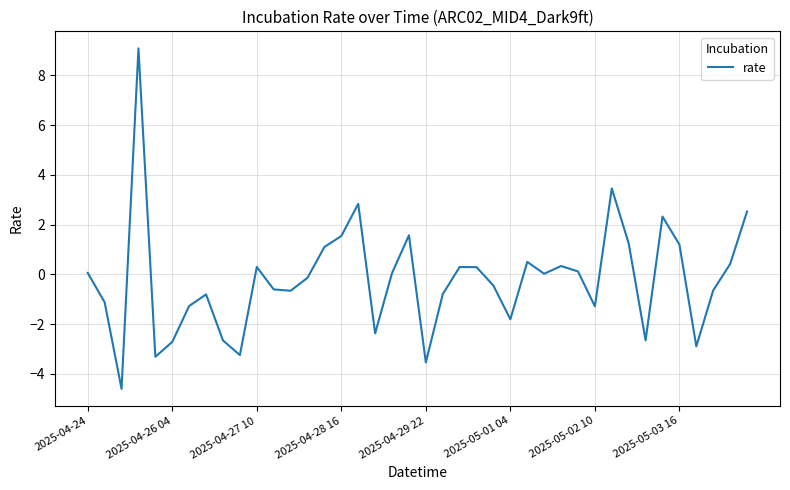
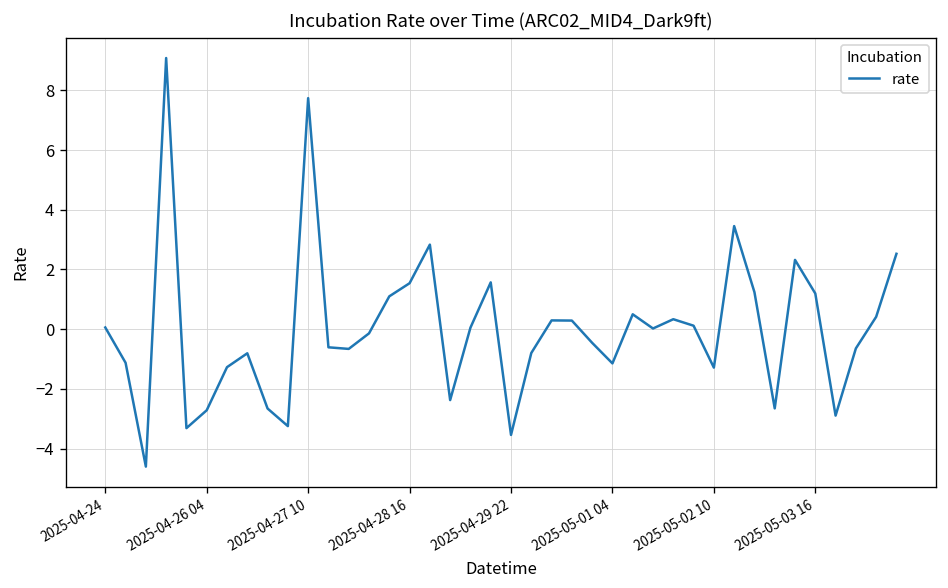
2025-04-27 10: 0.3 -> 7.7
2025-05-01 04: -1.8 -> -1.1
